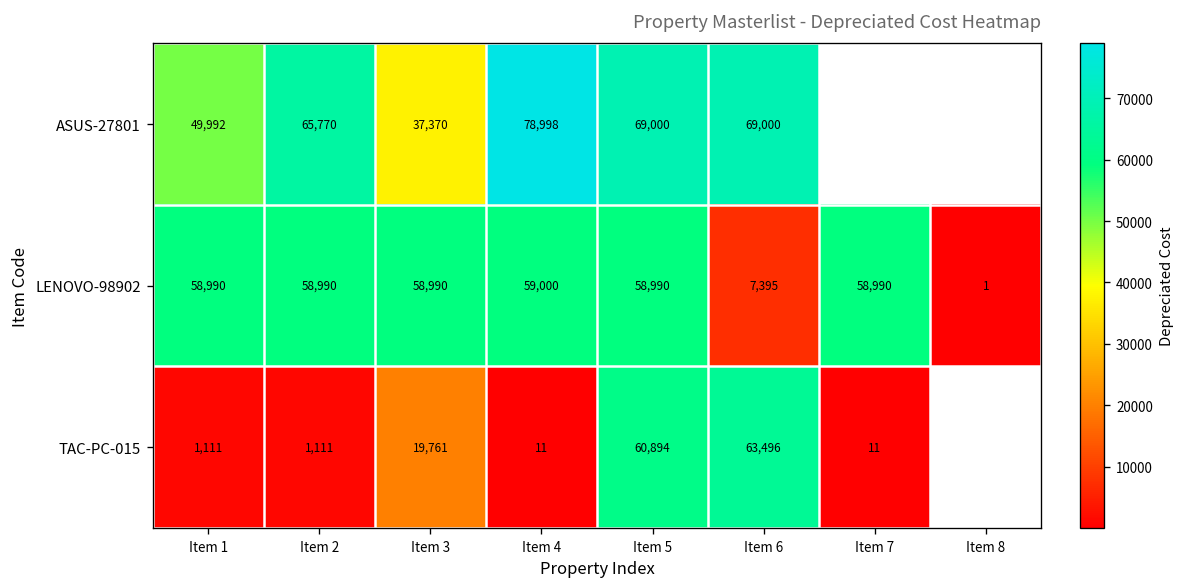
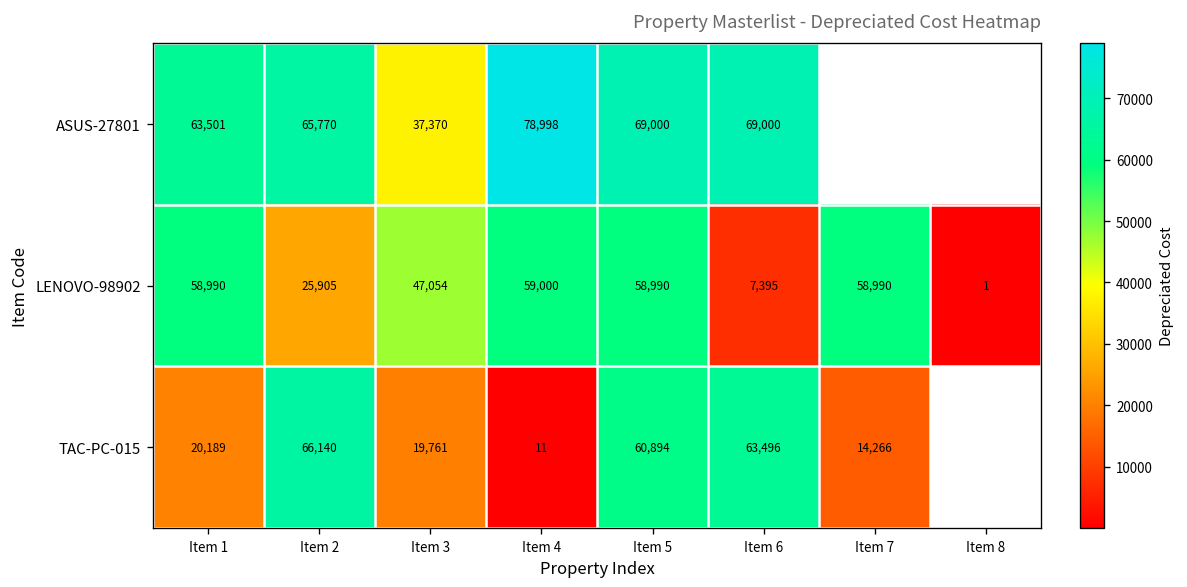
ASUS-27801, Item 1: 49,992 -> 63,501
LENOVO-98902, Item 2: 58,990 -> 25,905
LENOVO-98902, Item 3: 58,990 -> 47,054
TAC-PC-015, Item 1: 1,111 -> 20,189
TAC-PC-015, Item 2: 1,111 -> 66,140
TAC-PC-015, Item 7: 11 -> 14,266
